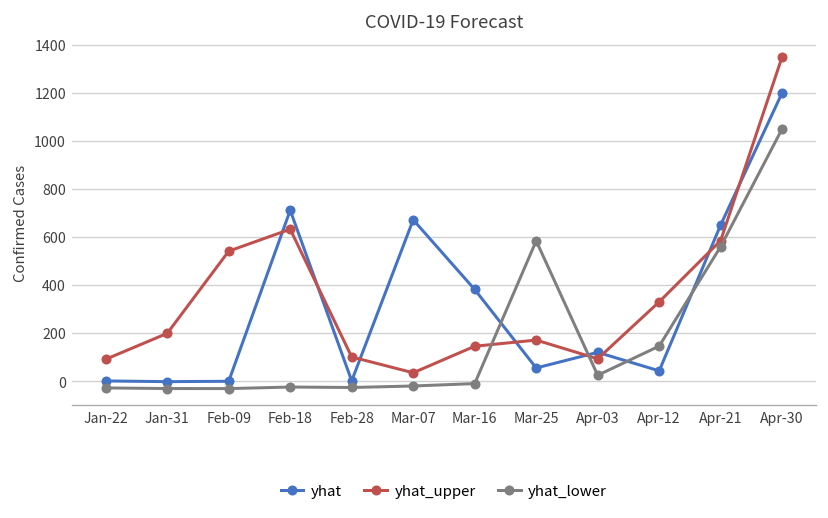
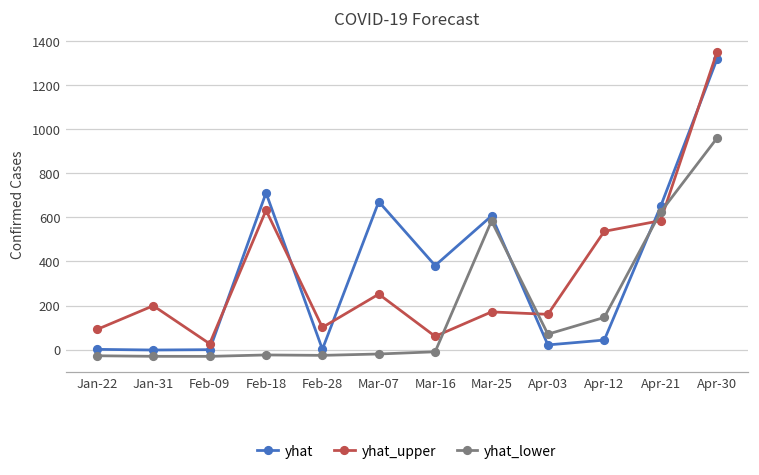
yhat_upper, Feb-09: 540 -> 30
yhat_upper, Mar-07: 40 -> 250
yhat_upper, Mar-16: 150 -> 60
yhat, Mar-25: 60 -> 610
yhat, Apr-03: 120 -> 20
yhat_upper, Apr-03: 90 -> 160
yhat_lower, Apr-03: 20 -> 70
yhat_upper, Apr-12: 330 -> 540
yhat_lower, Apr-21: 560 -> 620
yhat, Apr-30: 1200 -> 1320
yhat_lower, Apr-30: 1050 -> 960
